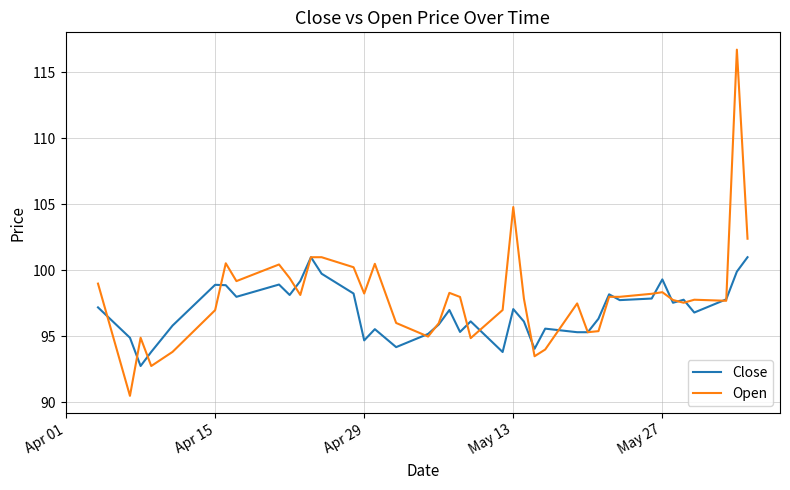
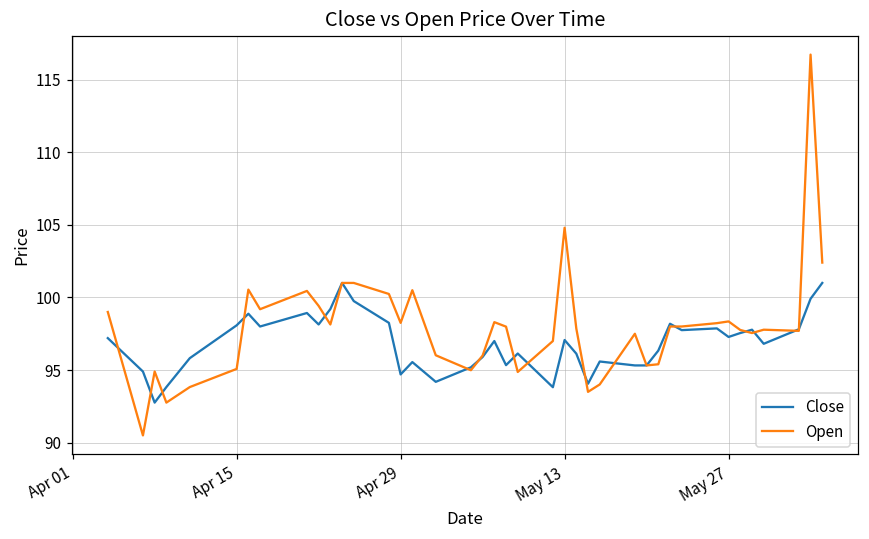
Close, Apr 15: 98.9 -> 98.1
Open, Apr 15: 97.0 -> 95.1
Close, May 27: 99.3 -> 97.3
